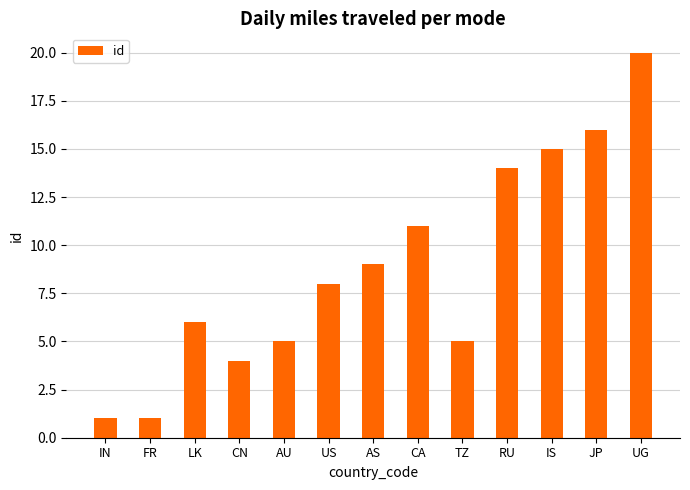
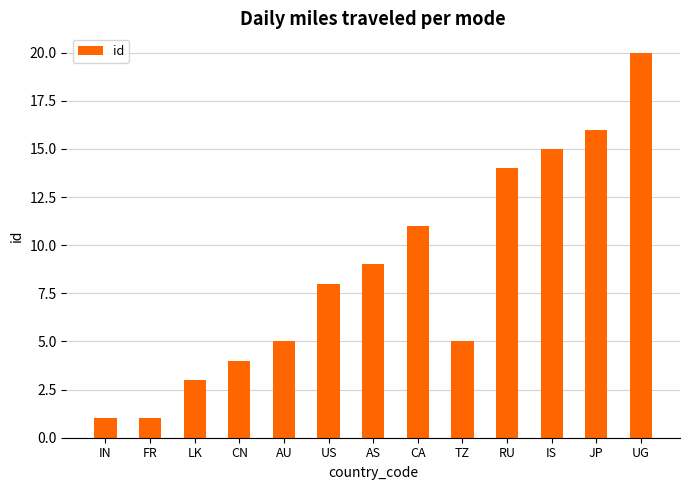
LK: 6 -> 3
